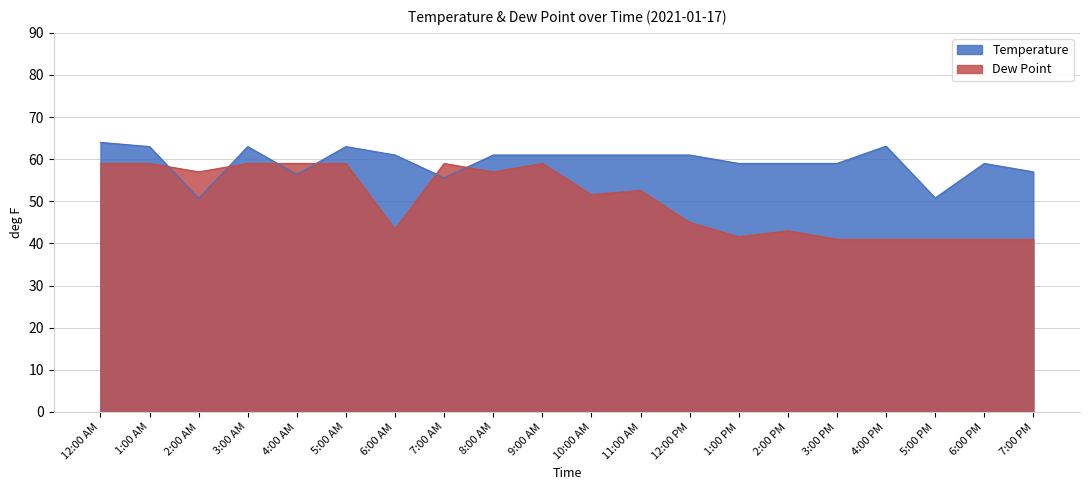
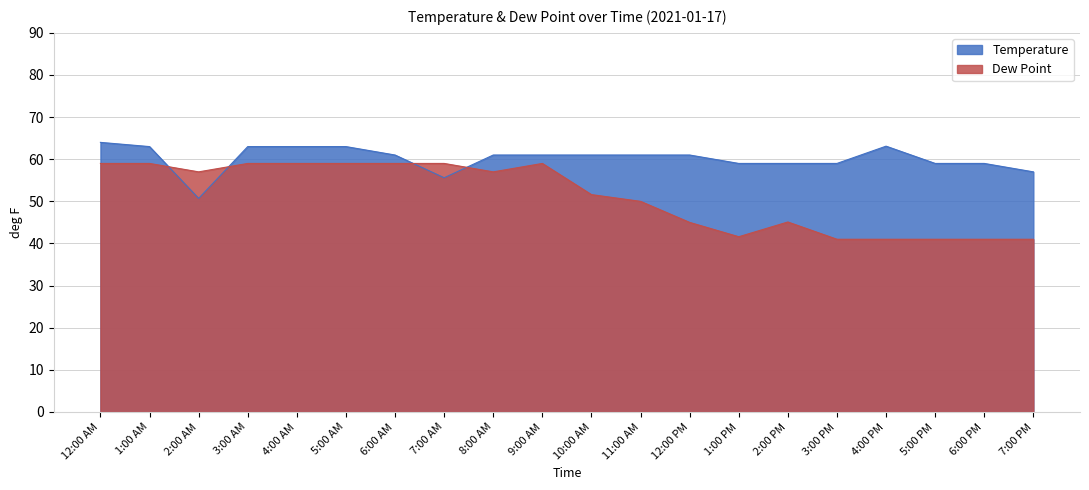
Temperature, 4:00 AM: 56 -> 63
Dew Point, 6:00 AM: 43 -> 59
Dew Point, 11:00 AM: 53 -> 50
Dew Point, 2:00 PM: 43 -> 45
Temperature, 5:00 PM: 51 -> 59
